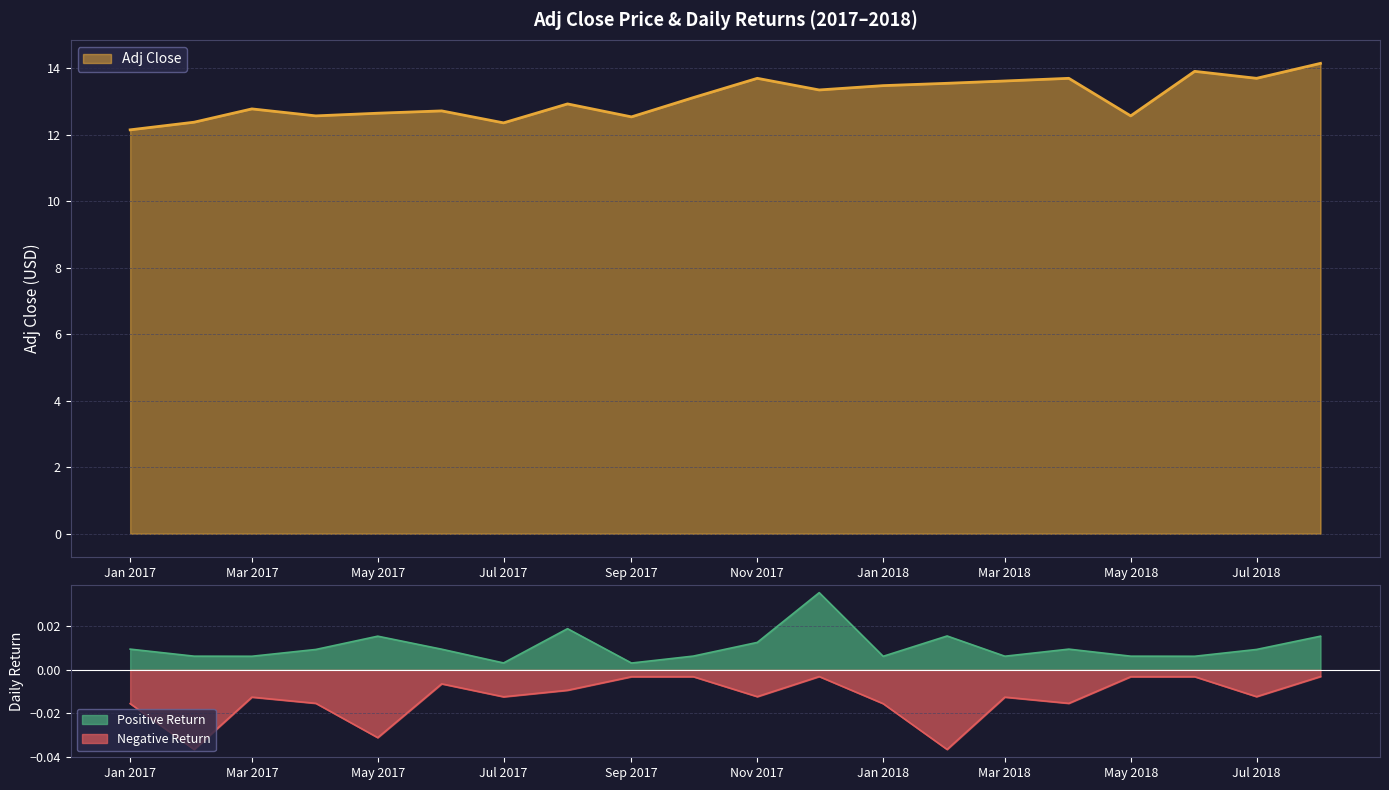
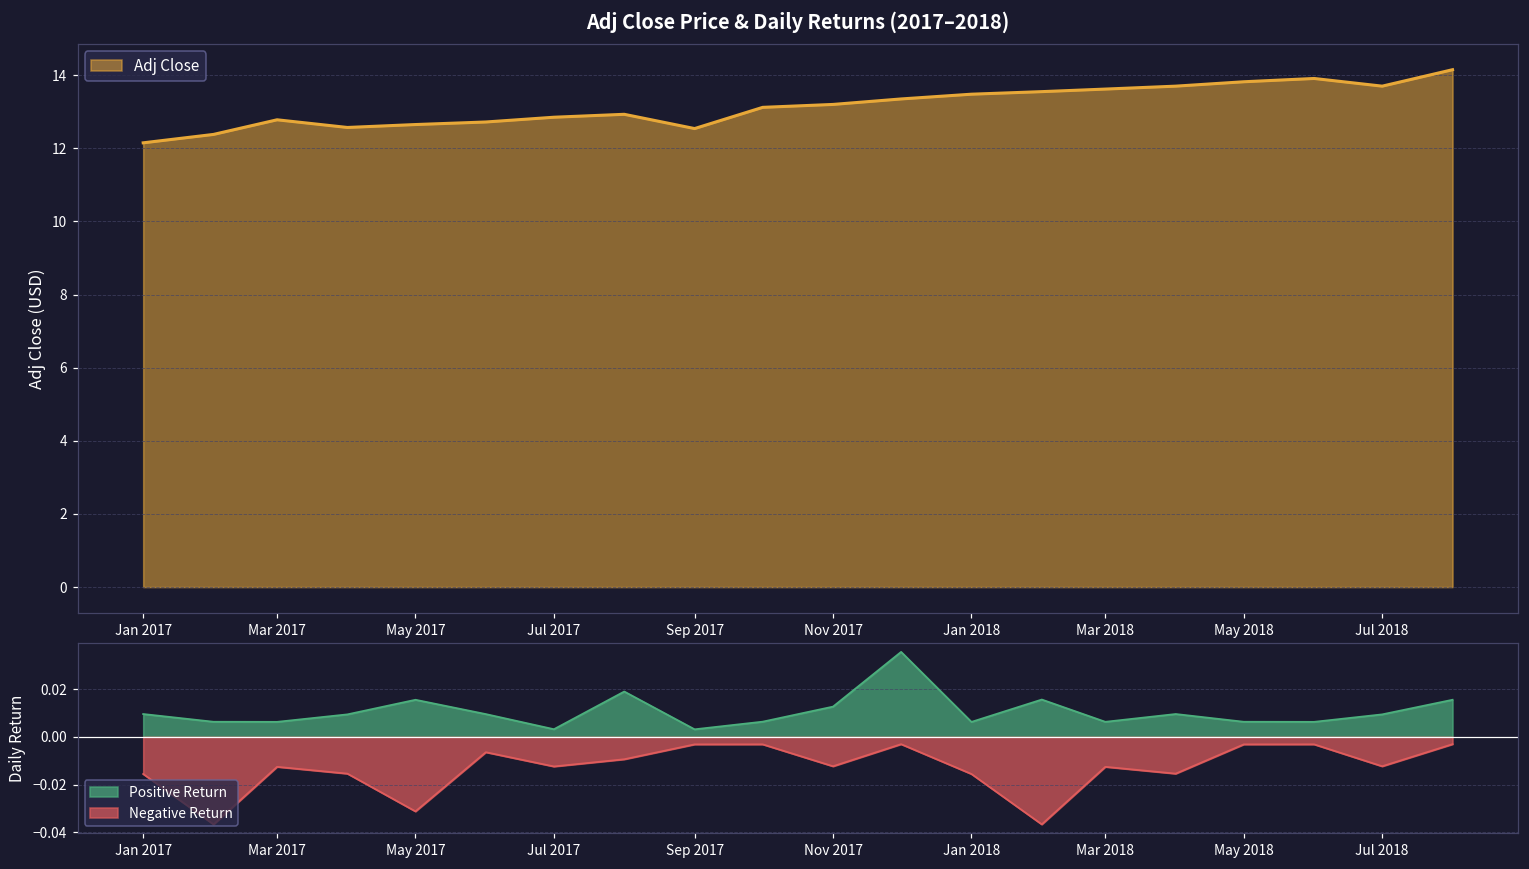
Adj Close Price & Daily Returns (2017–2018), Jul 2017: 12.4 -> 12.9
Adj Close Price & Daily Returns (2017–2018), Nov 2017: 13.7 -> 13.2
Adj Close Price & Daily Returns (2017–2018), May 2018: 12.6 -> 13.8
